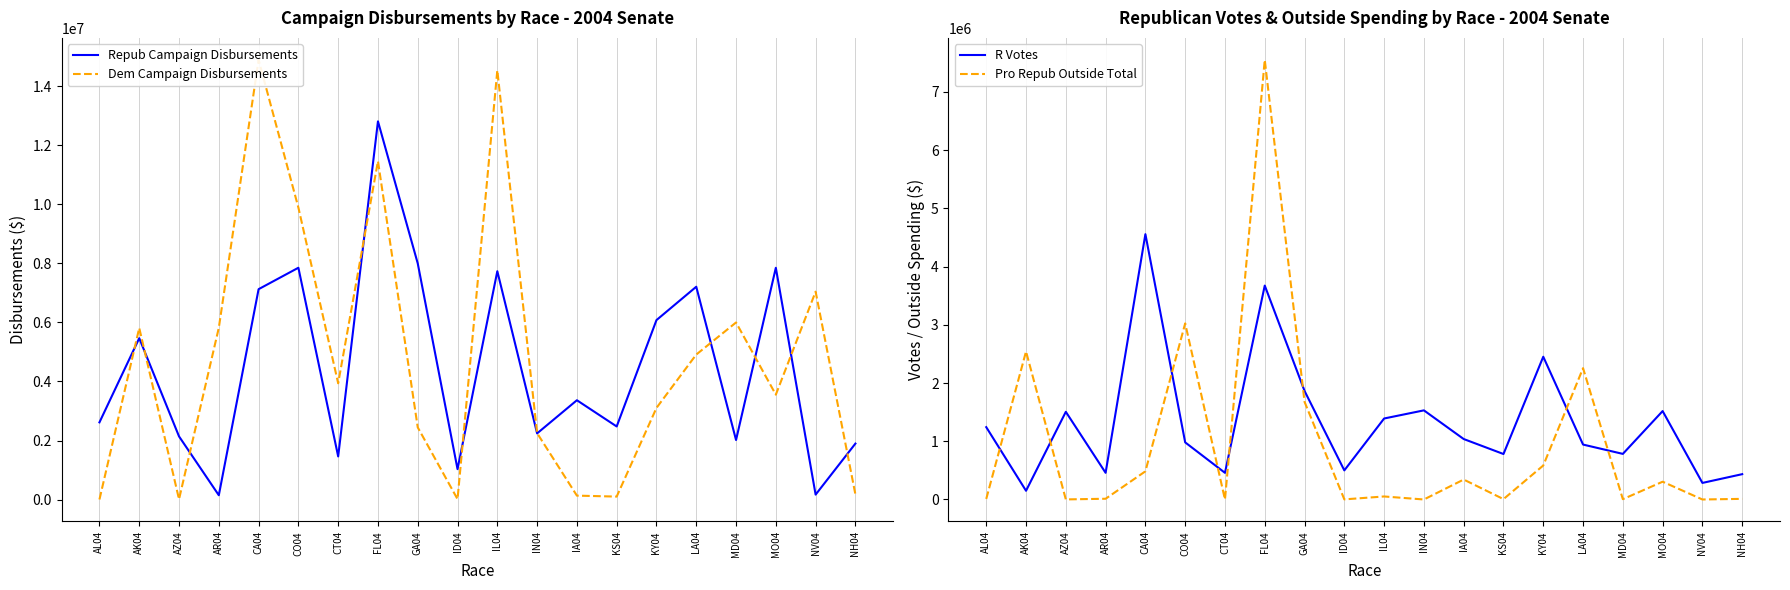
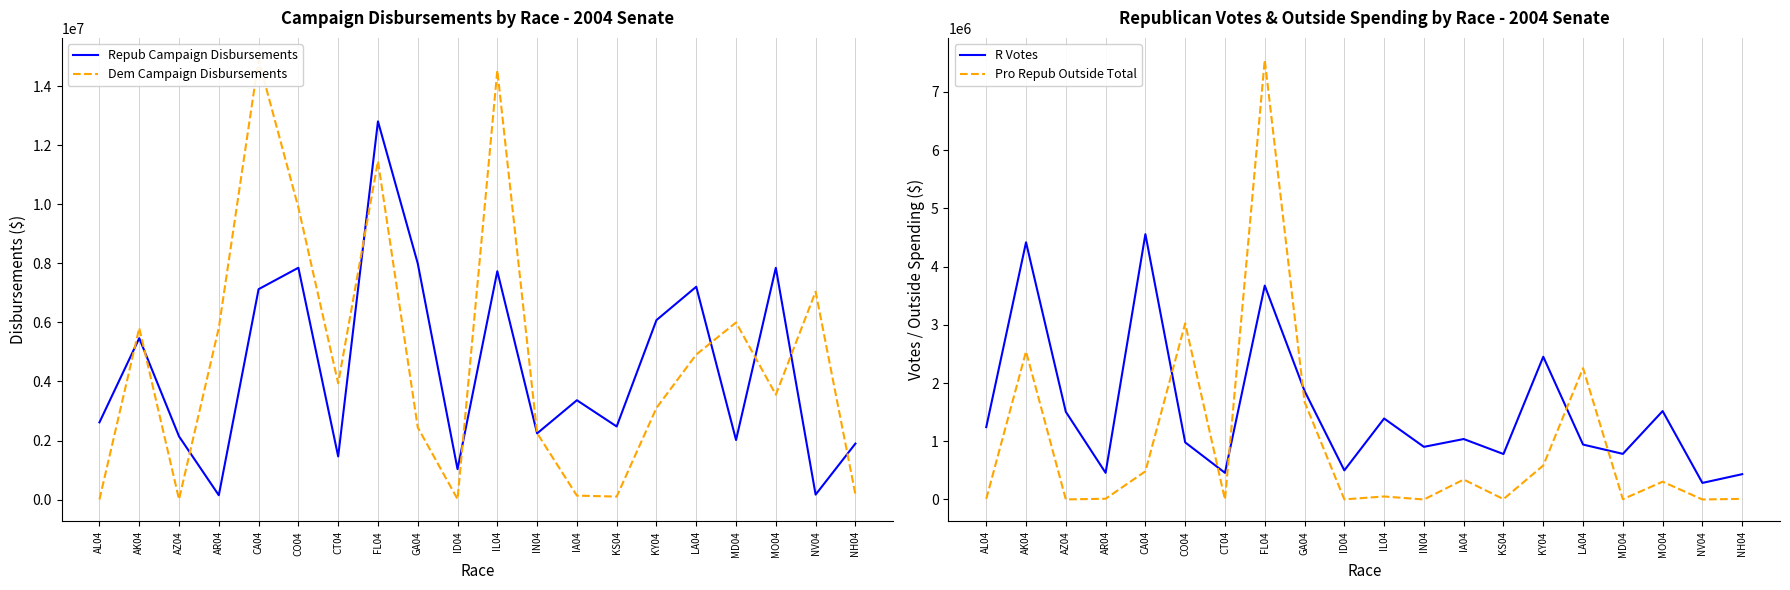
Republican Votes & Outside Spending by Race - 2004 Senate, R Votes, AK04: 100000 -> 4400000
Republican Votes & Outside Spending by Race - 2004 Senate, R Votes, IN04: 1500000 -> 900000
